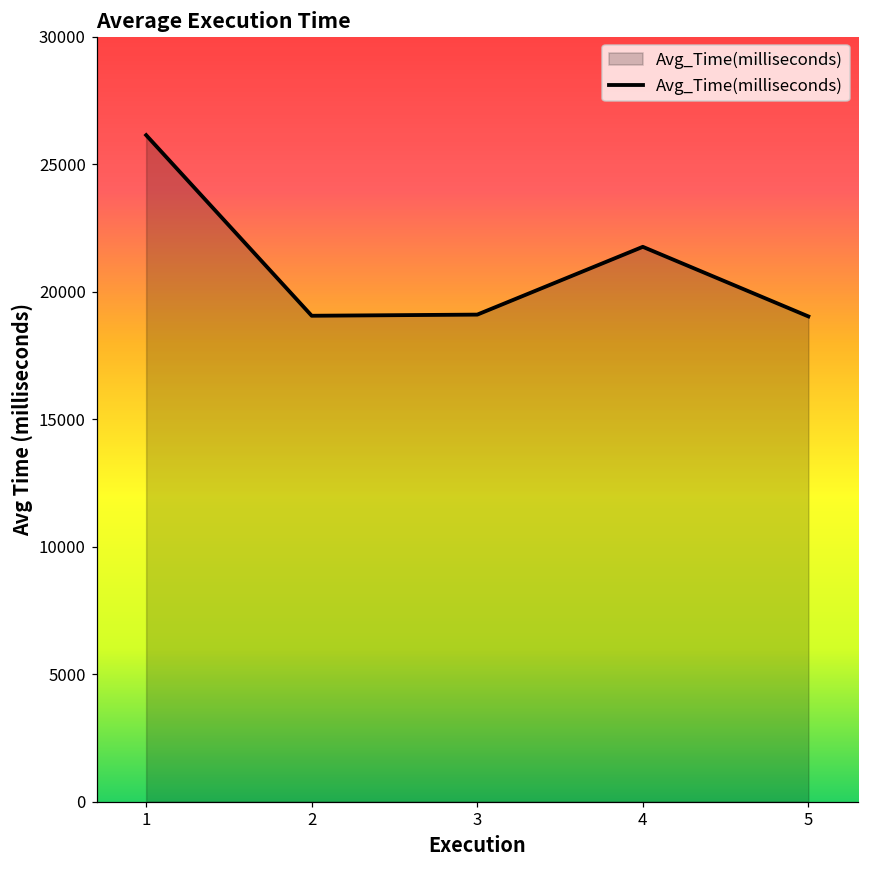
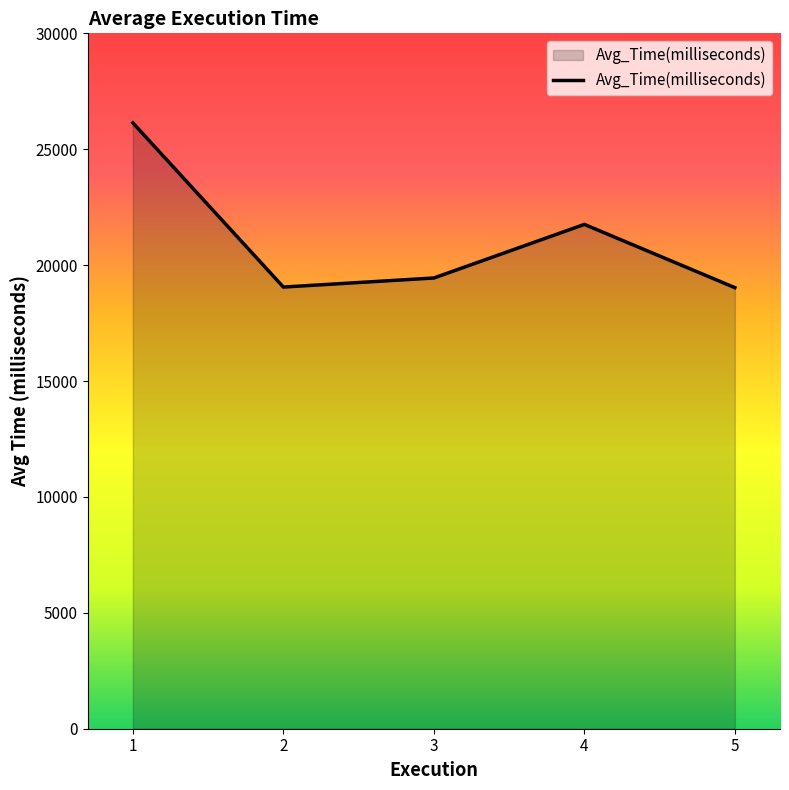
3: 19100 -> 19400
